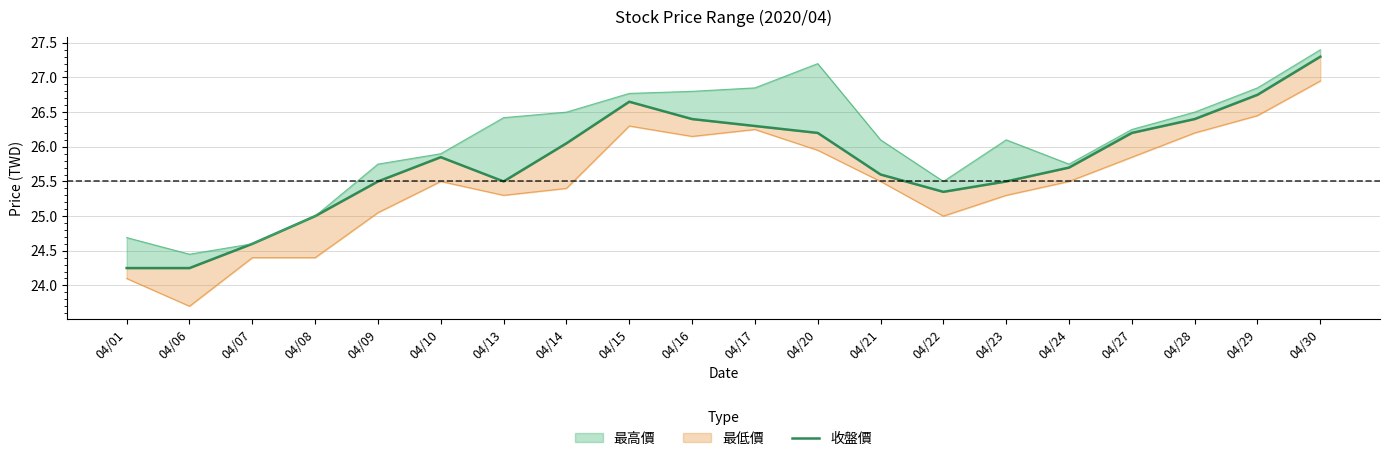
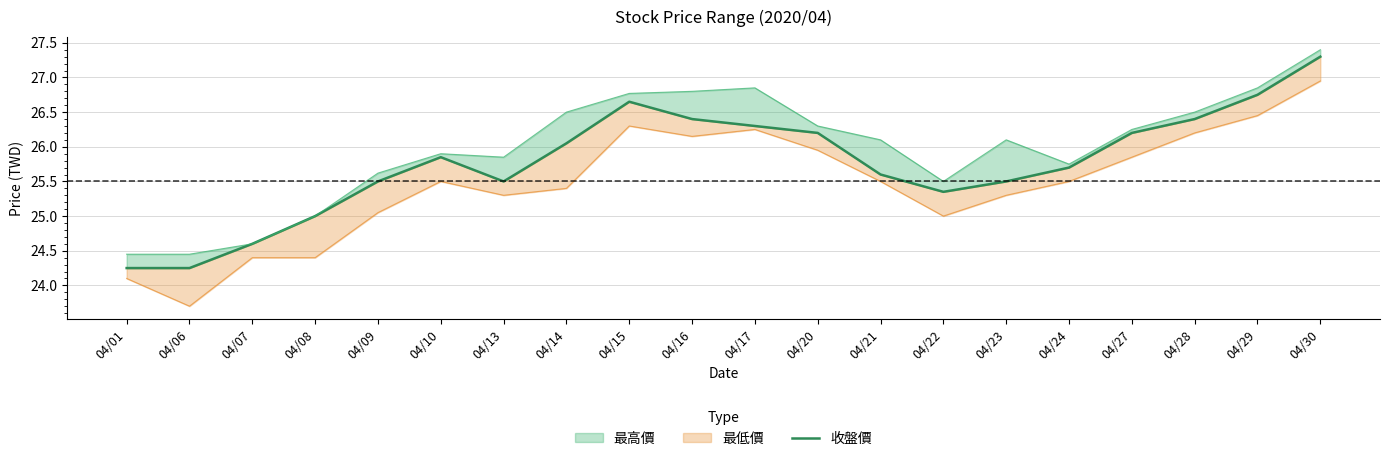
最高價, 04/01: 24.7 -> 24.5
最高價, 04/09: 25.8 -> 25.6
最高價, 04/13: 26.4 -> 25.9
最高價, 04/20: 27.2 -> 26.3
